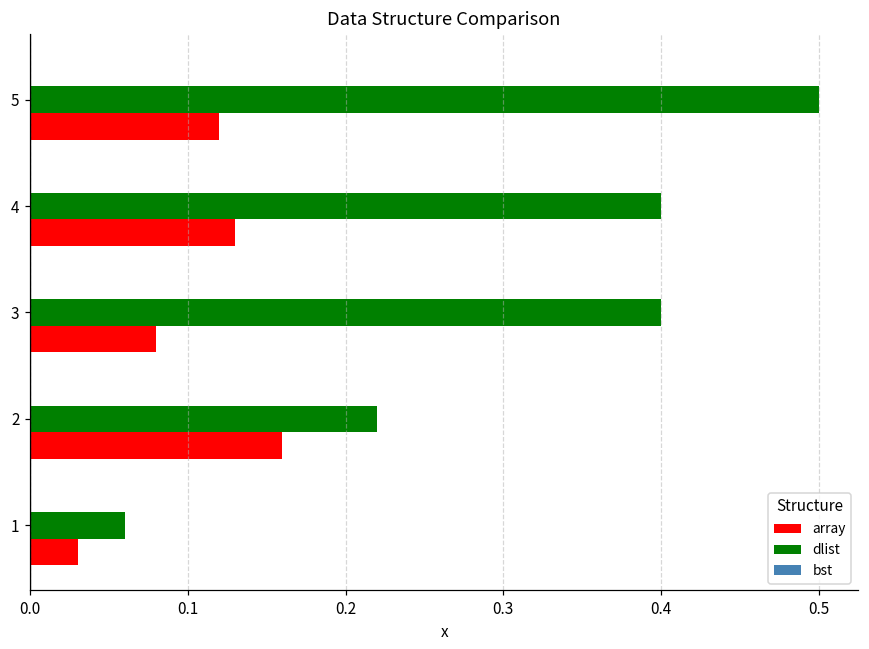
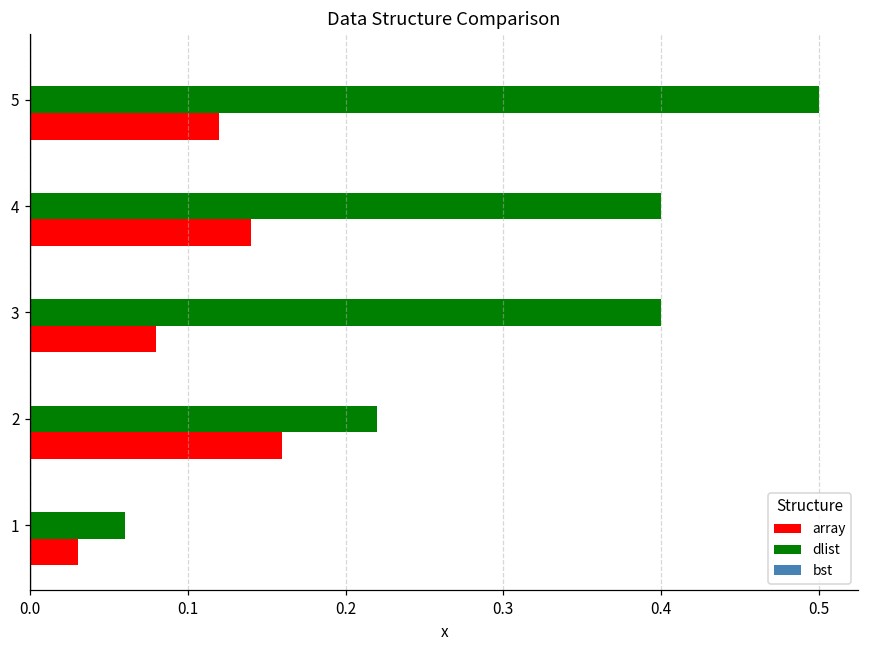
array, 4: 0.13 -> 0.14
